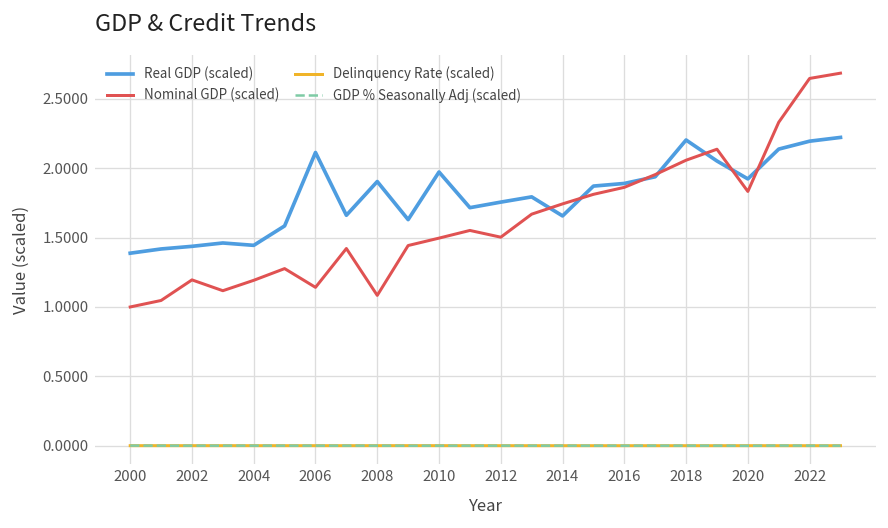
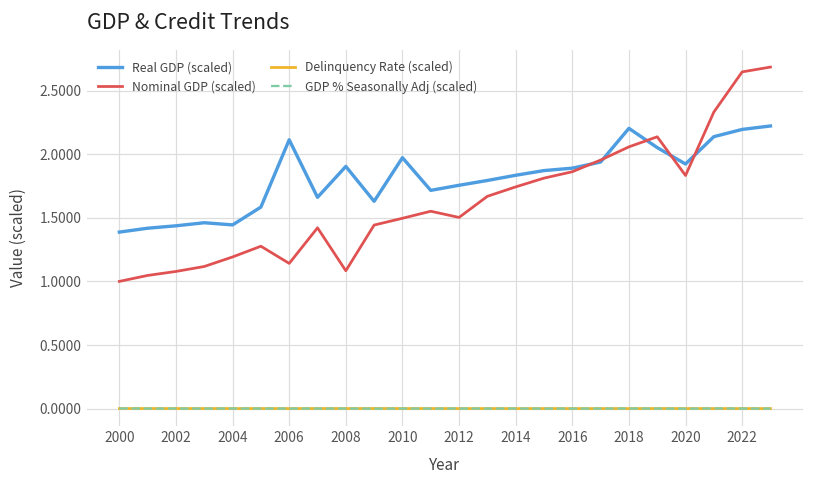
Nominal GDP (scaled), 2002: 1.20 -> 1.08
Real GDP (scaled), 2014: 1.66 -> 1.83
